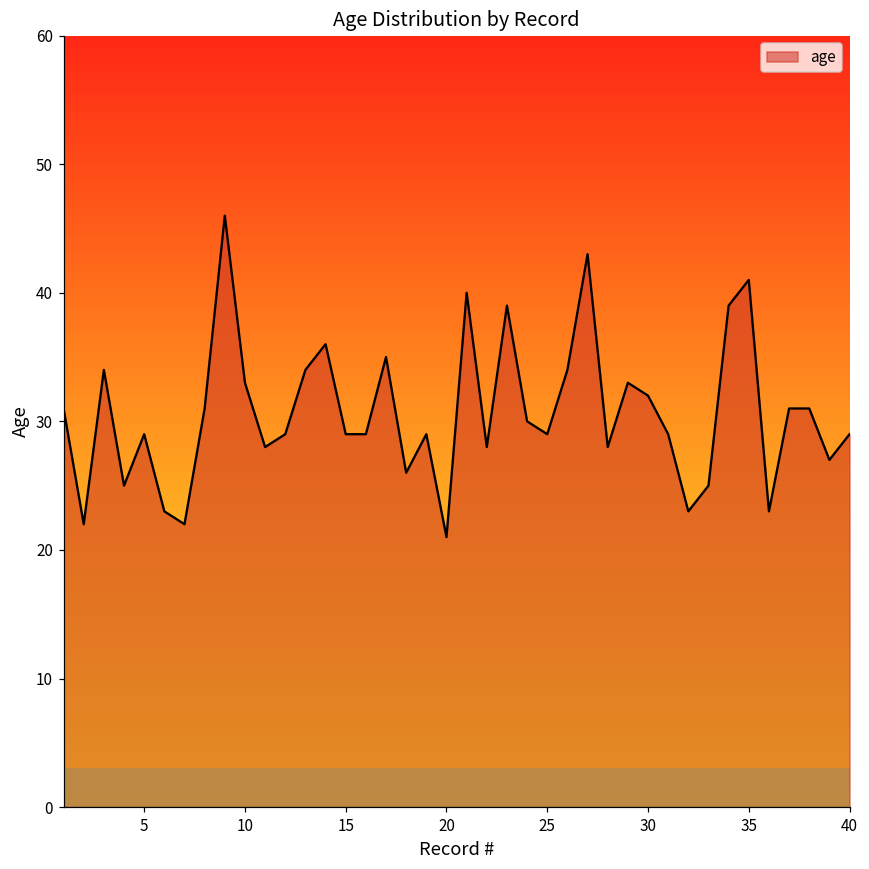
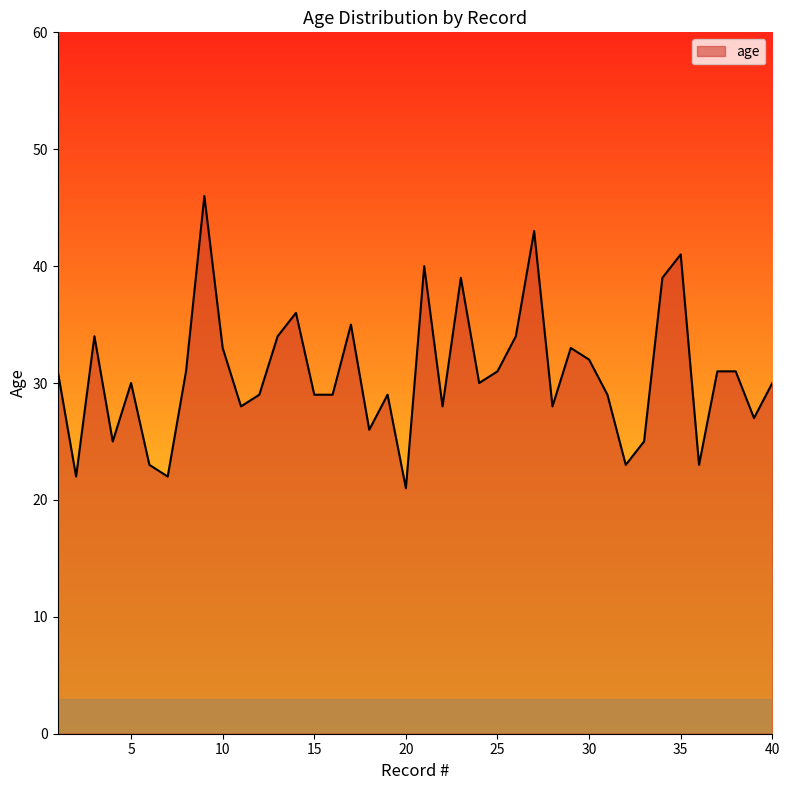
5: 29 -> 30
25: 29 -> 31
40: 29 -> 30
